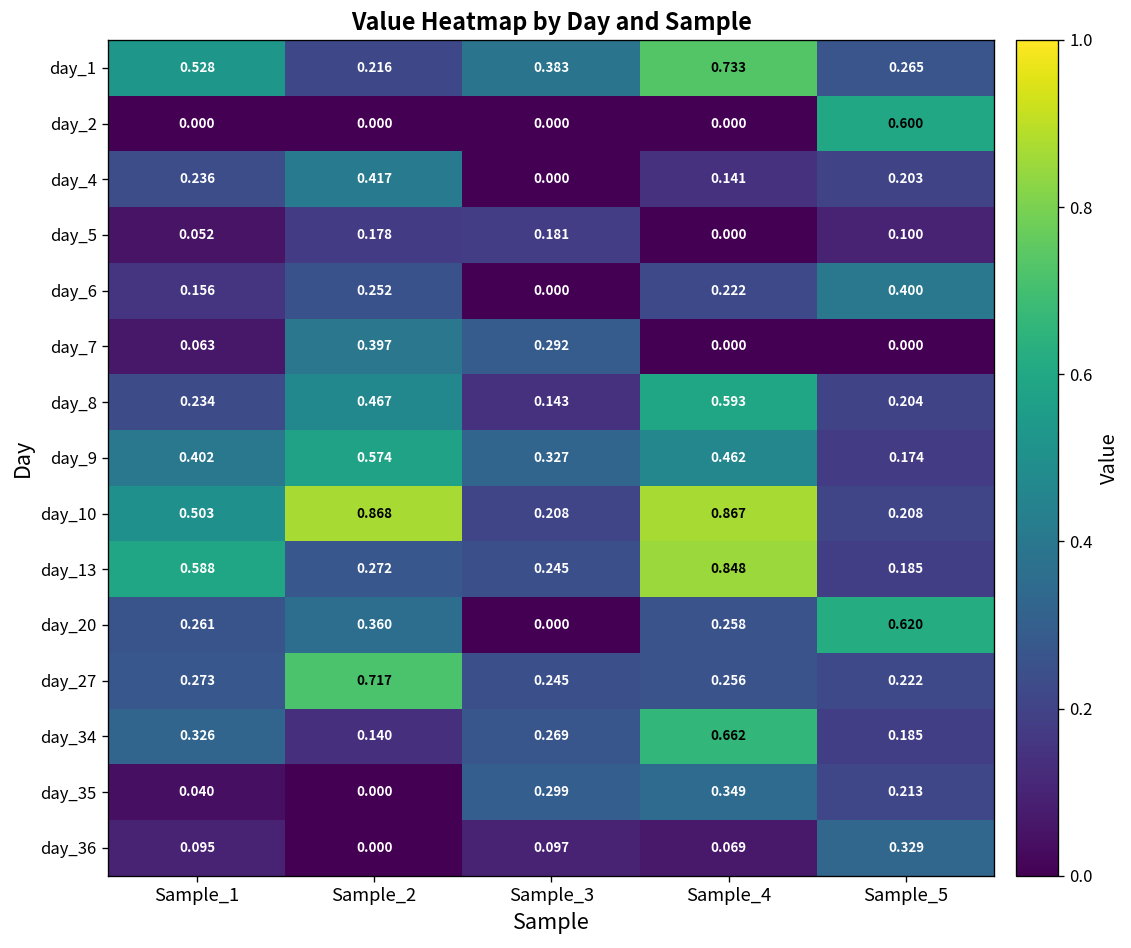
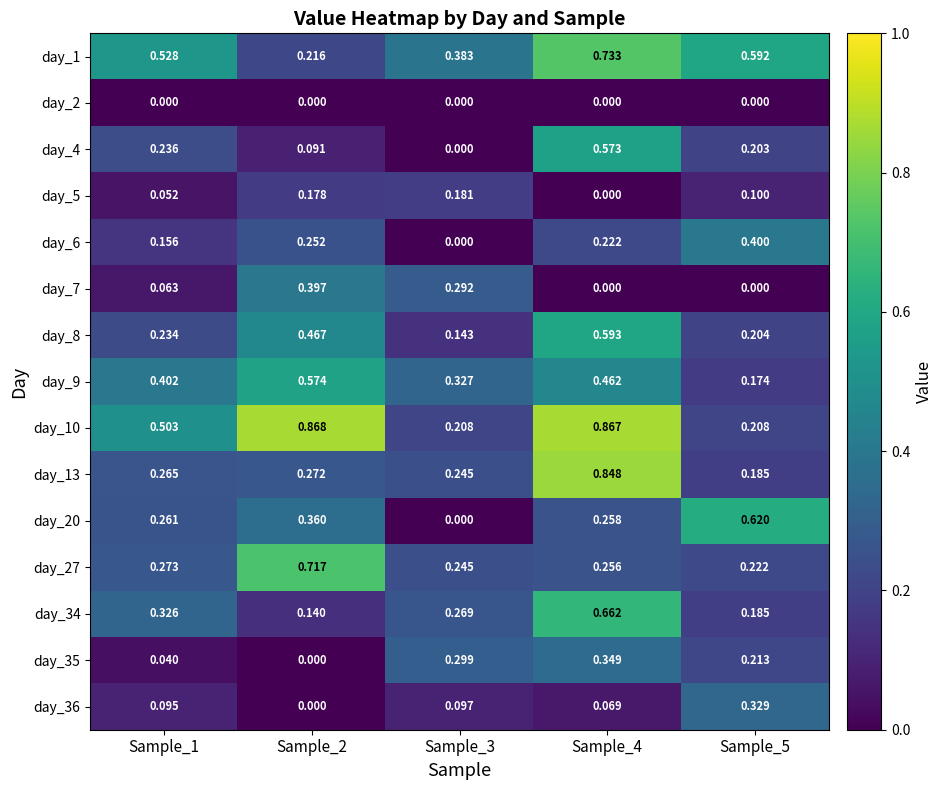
day_1, Sample_5: 0.265 -> 0.592
day_2, Sample_5: 0.600 -> 0.000
day_4, Sample_2: 0.417 -> 0.091
day_4, Sample_4: 0.141 -> 0.573
day_13, Sample_1: 0.588 -> 0.265
